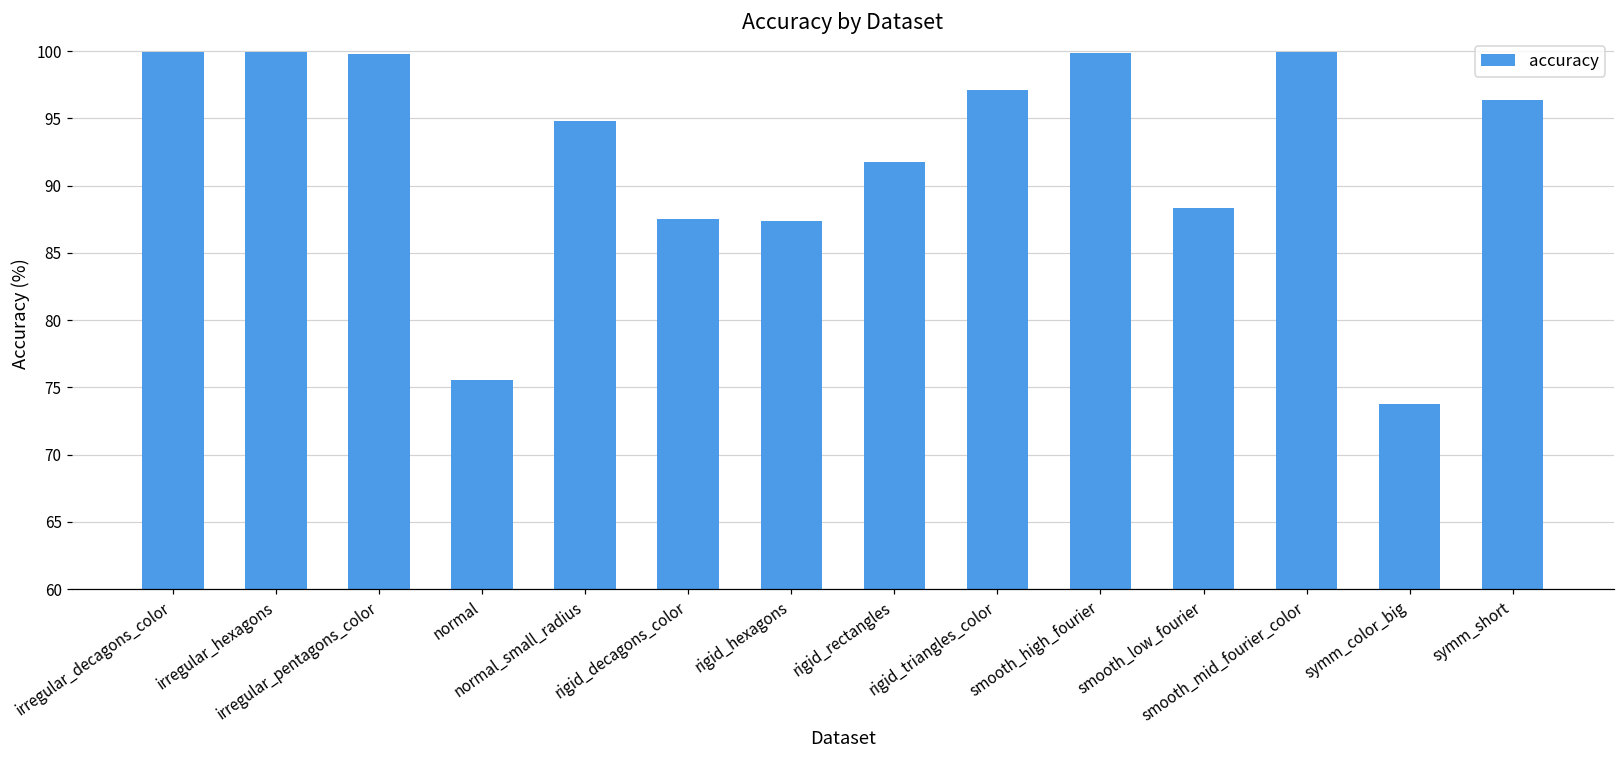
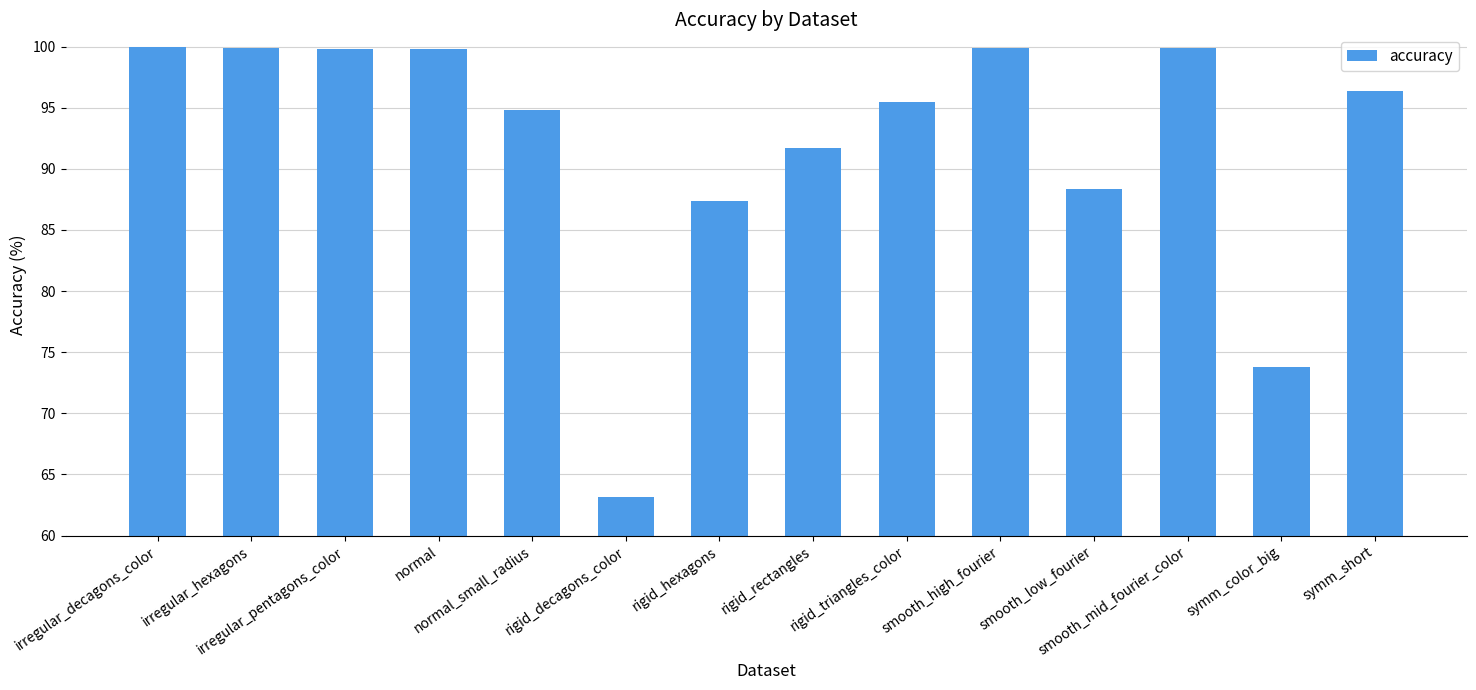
normal: 75.5 -> 99.8
rigid_decagons_color: 87.5 -> 63.2
rigid_triangles_color: 97.1 -> 95.5
